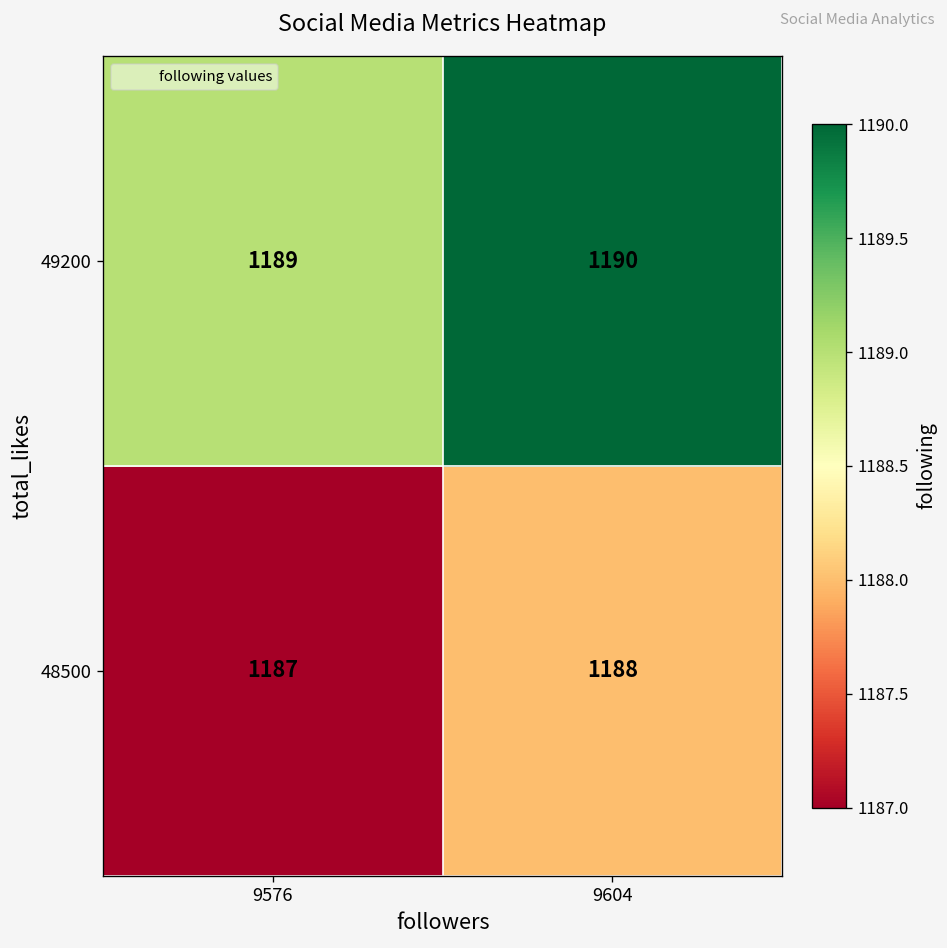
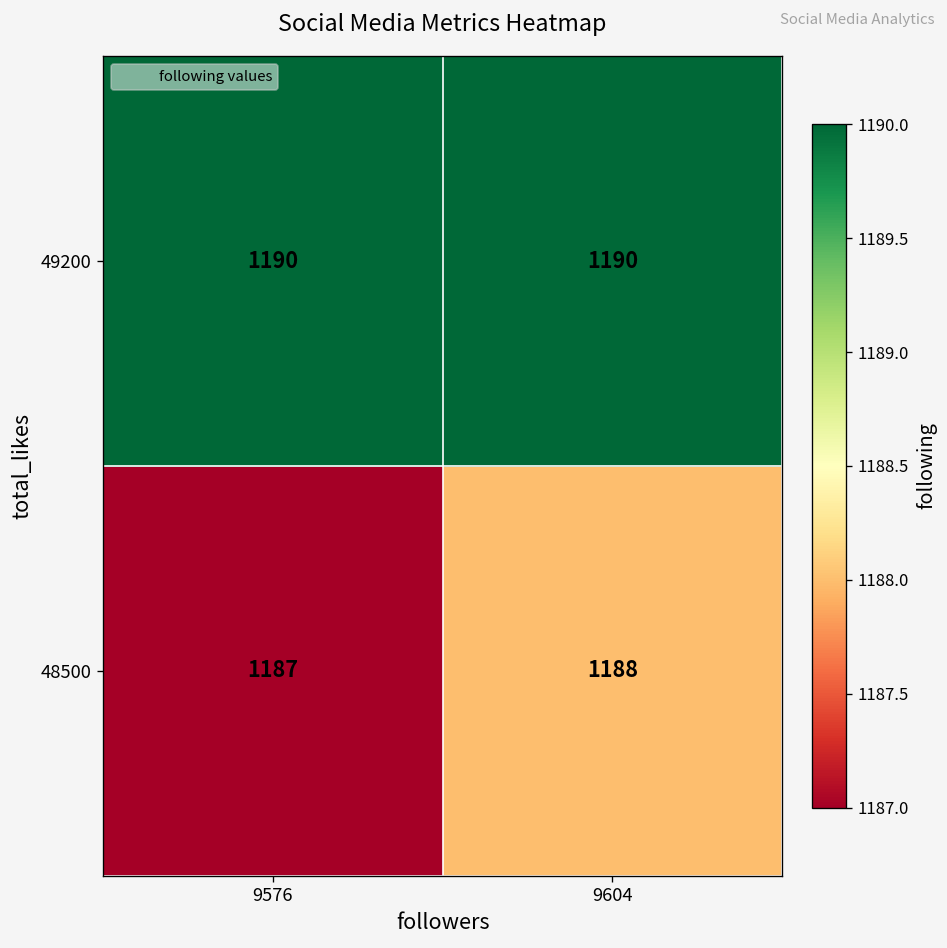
49200, 9576: 1189 -> 1190
